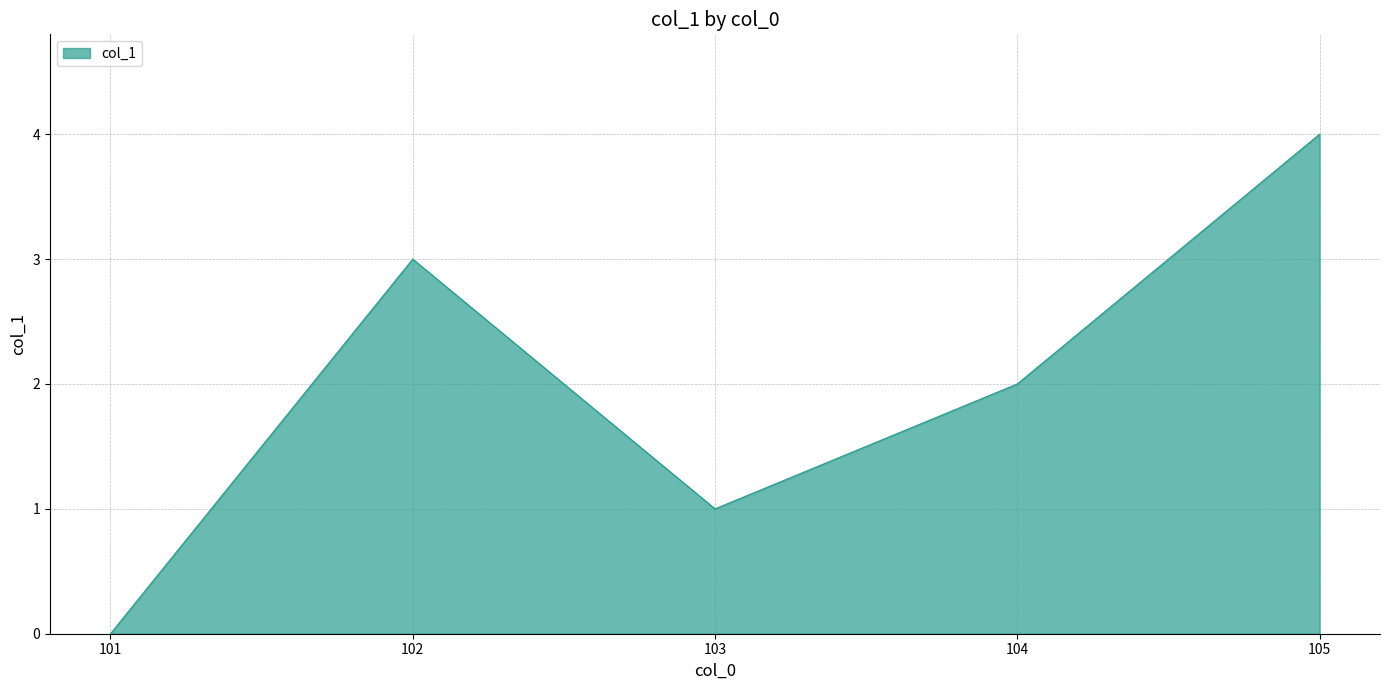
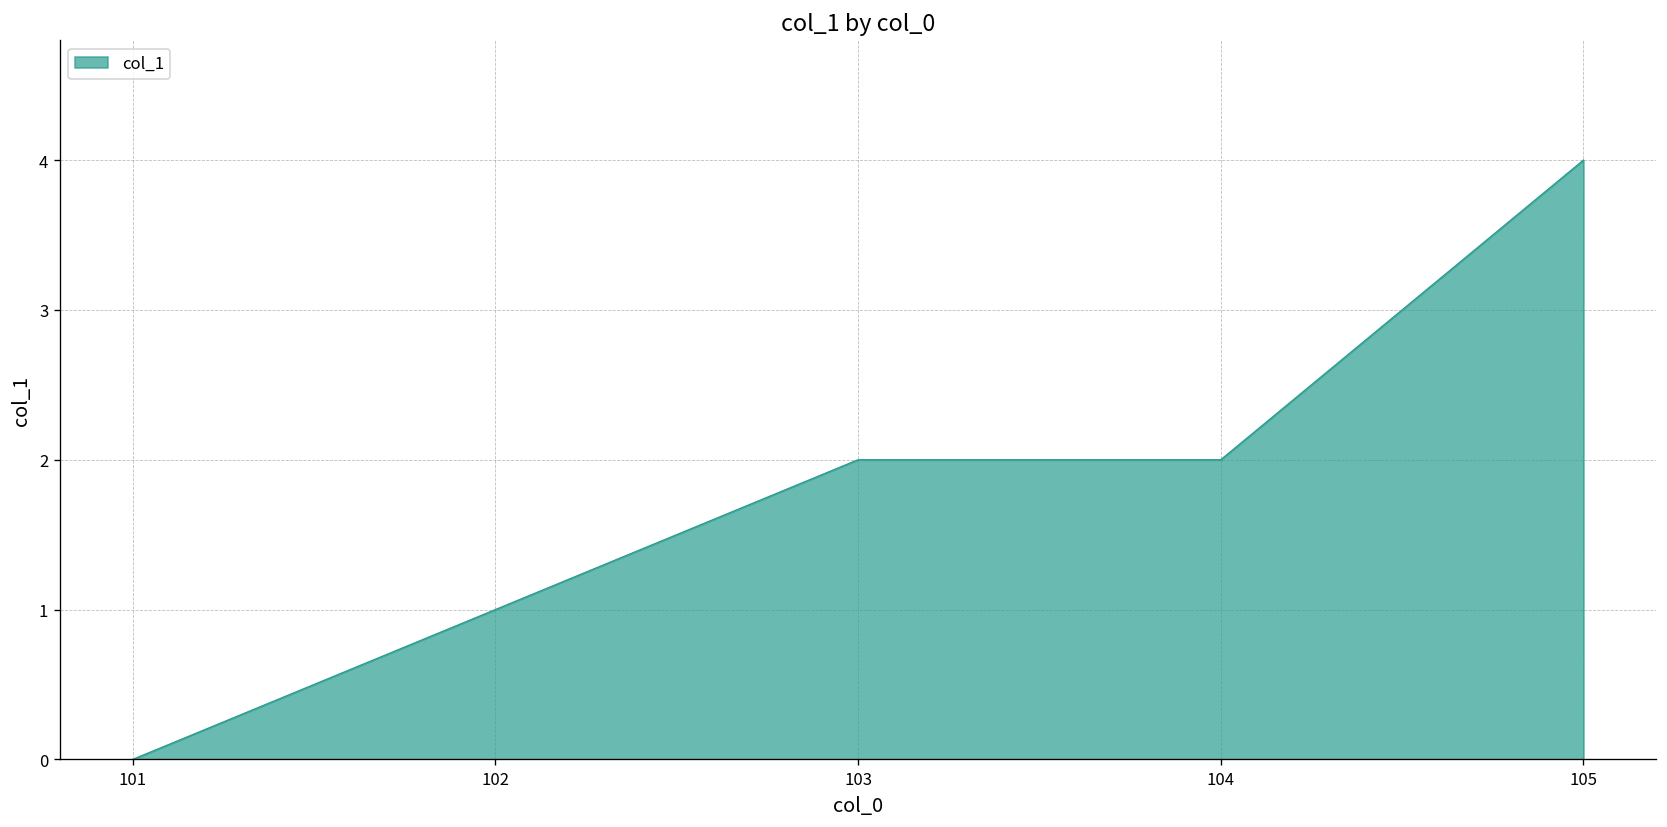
102: 3 -> 1
103: 1 -> 2
